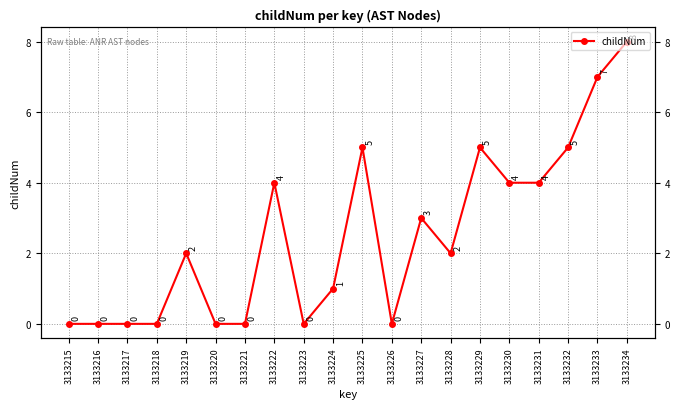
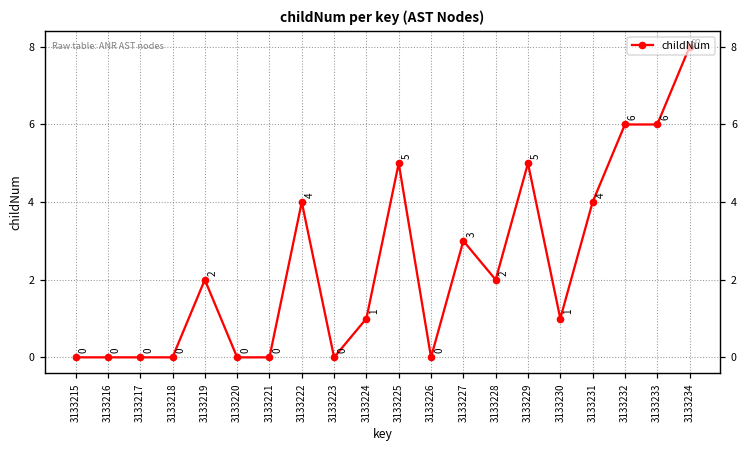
3133230: 4 -> 1
3133232: 5 -> 6
3133233: 7 -> 6
